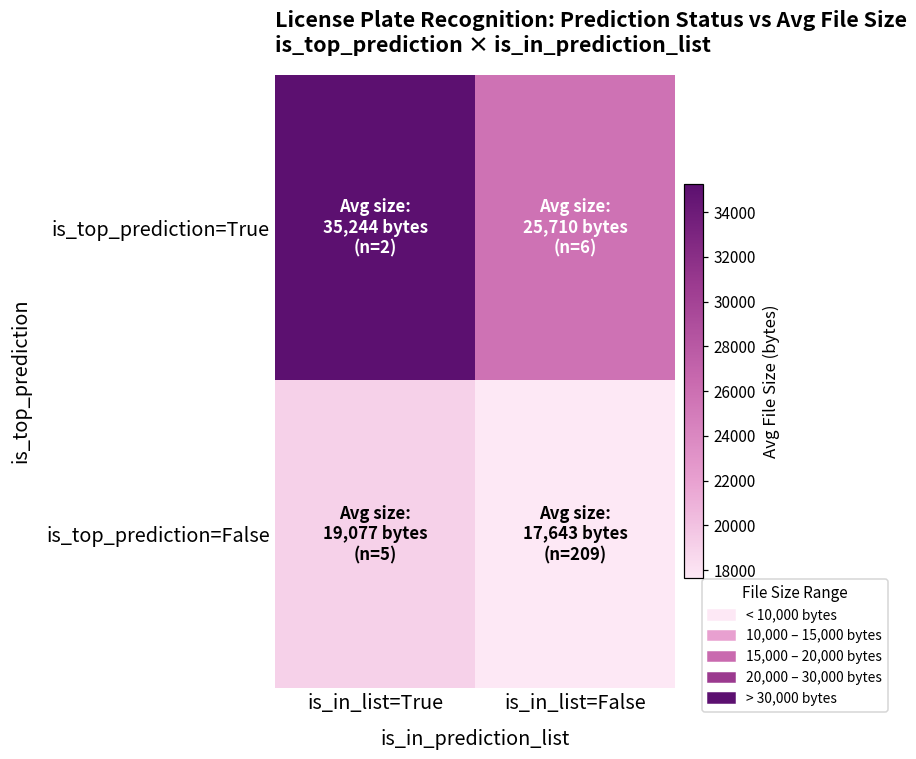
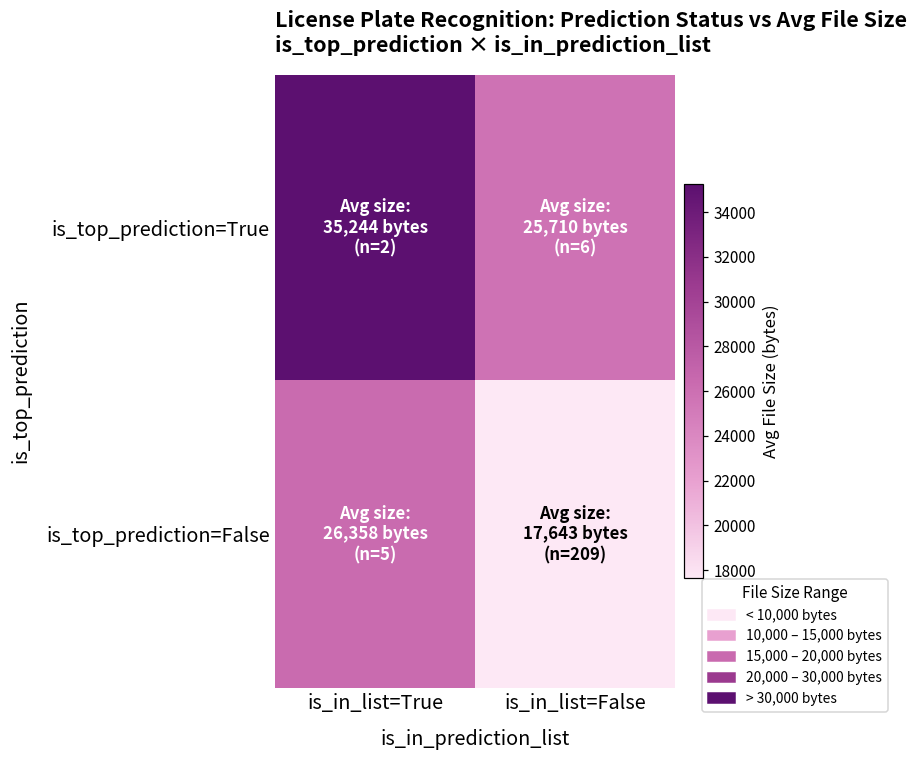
is_top_prediction=False, is_in_list=True: 19,077 -> 26,358
